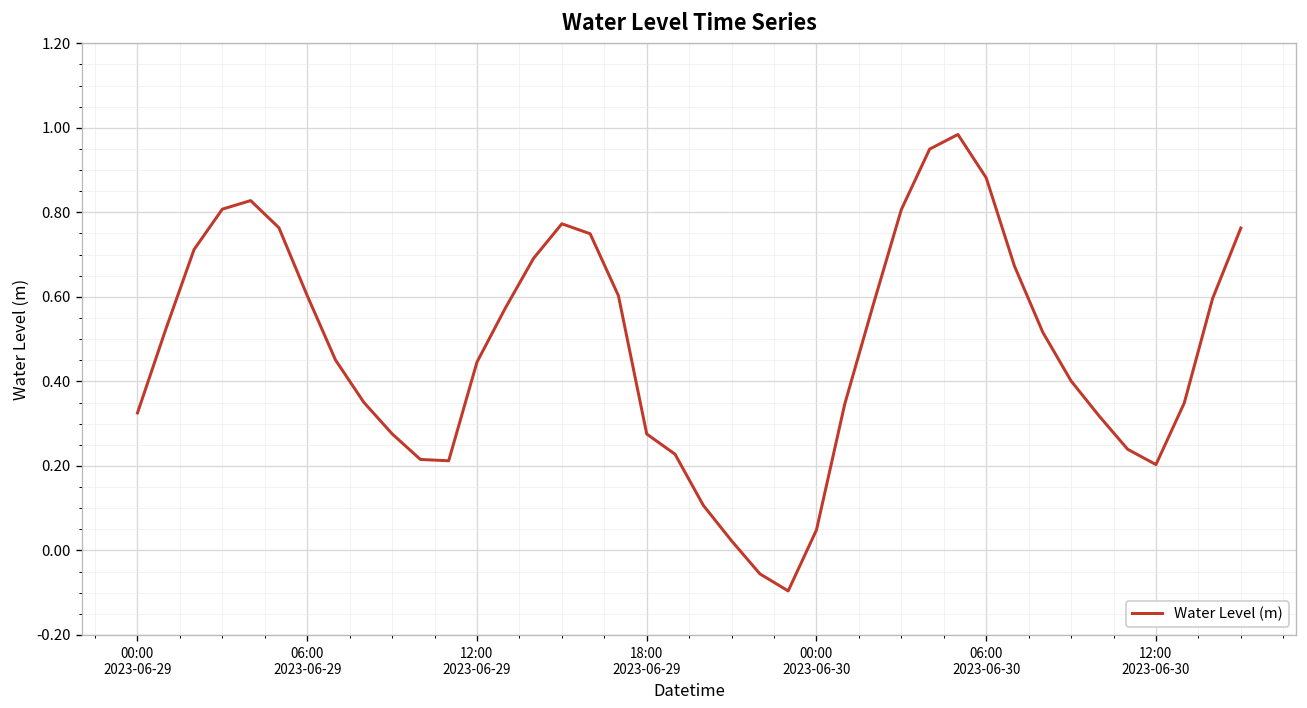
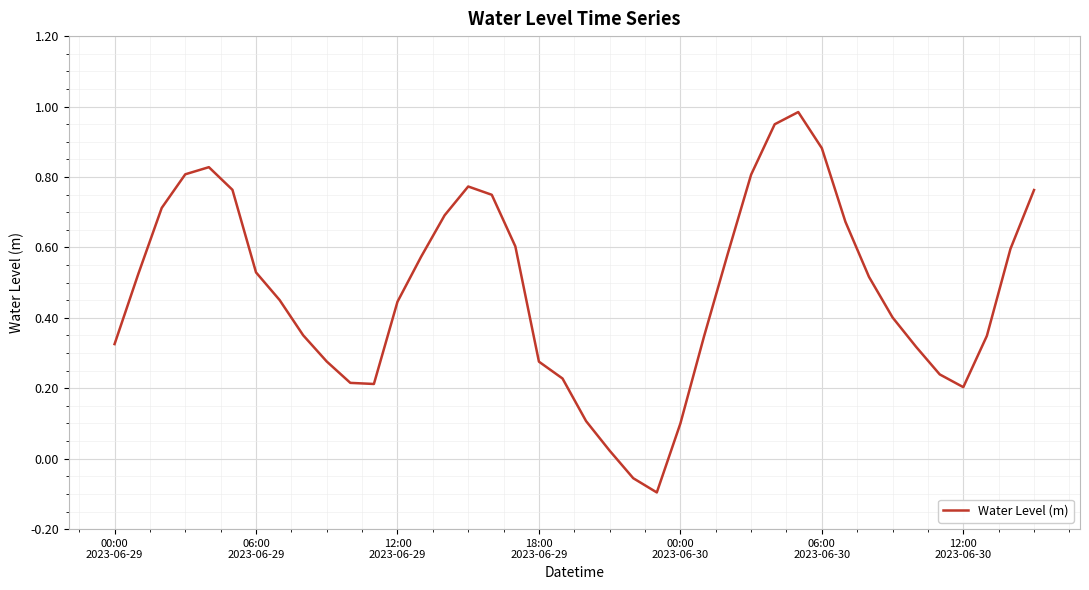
06:00 2023-06-29: 0.60 -> 0.53
00:00 2023-06-30: 0.05 -> 0.10
